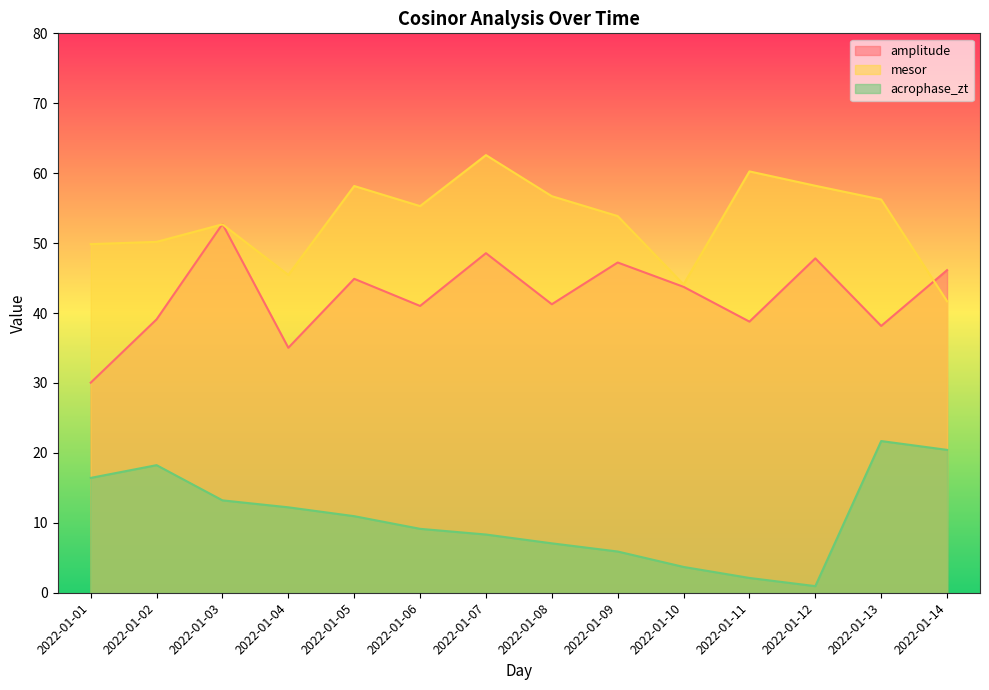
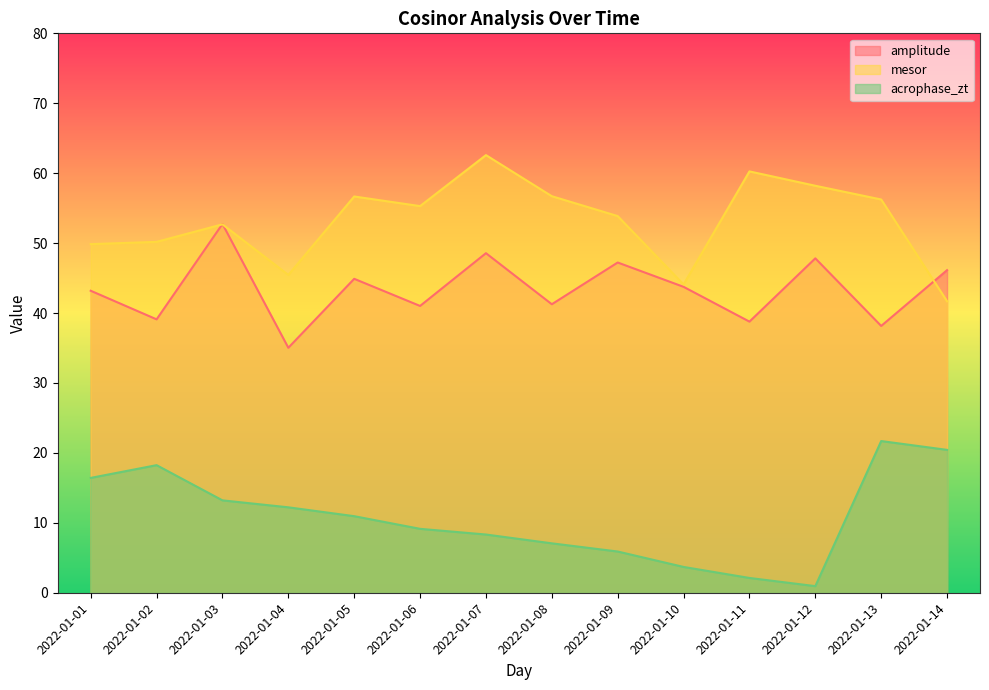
amplitude, 2022-01-01: 30 -> 43
mesor, 2022-01-05: 58 -> 57
